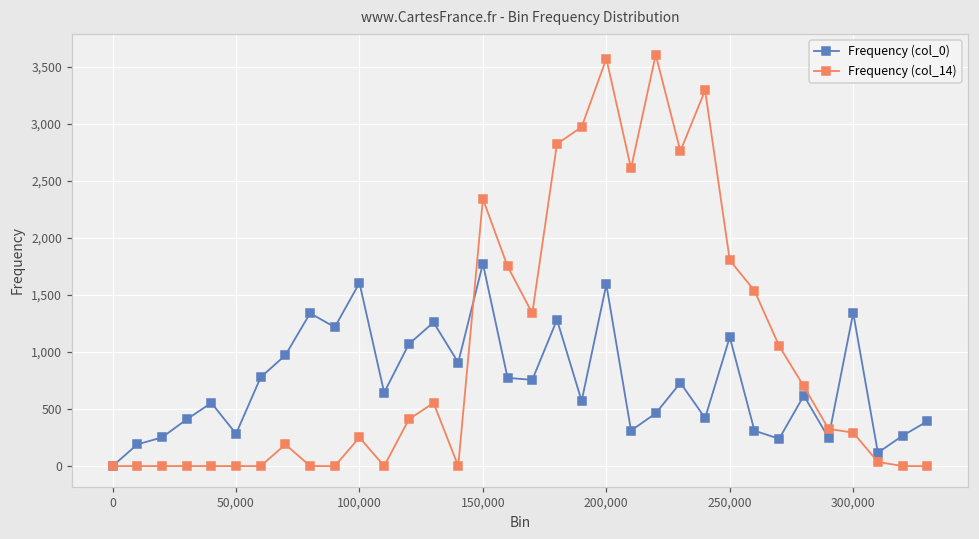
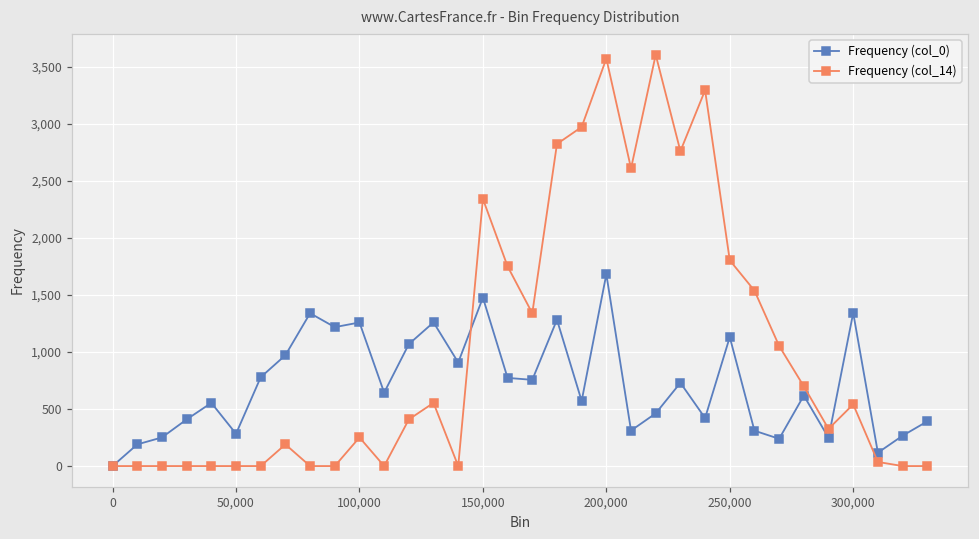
Frequency (col_0), 100,000: 1,610 -> 1,260
Frequency (col_0), 150,000: 1,780 -> 1,480
Frequency (col_0), 200,000: 1,590 -> 1,680
Frequency (col_14), 300,000: 290 -> 540
